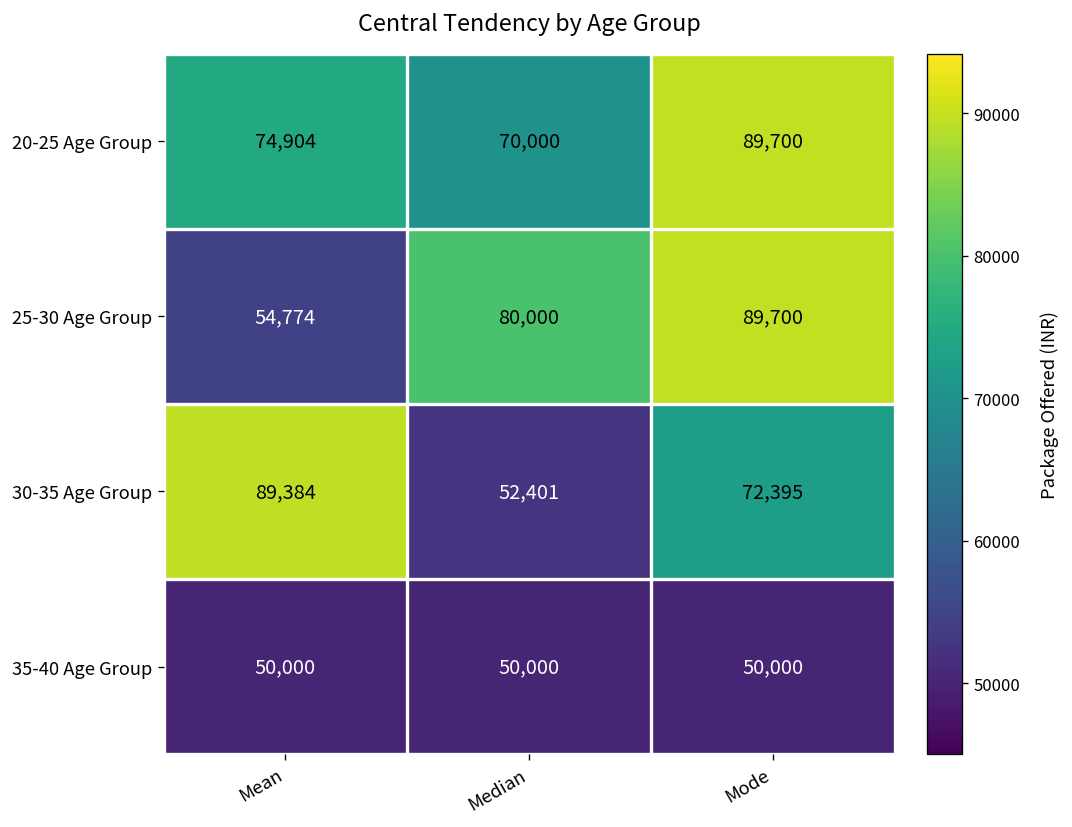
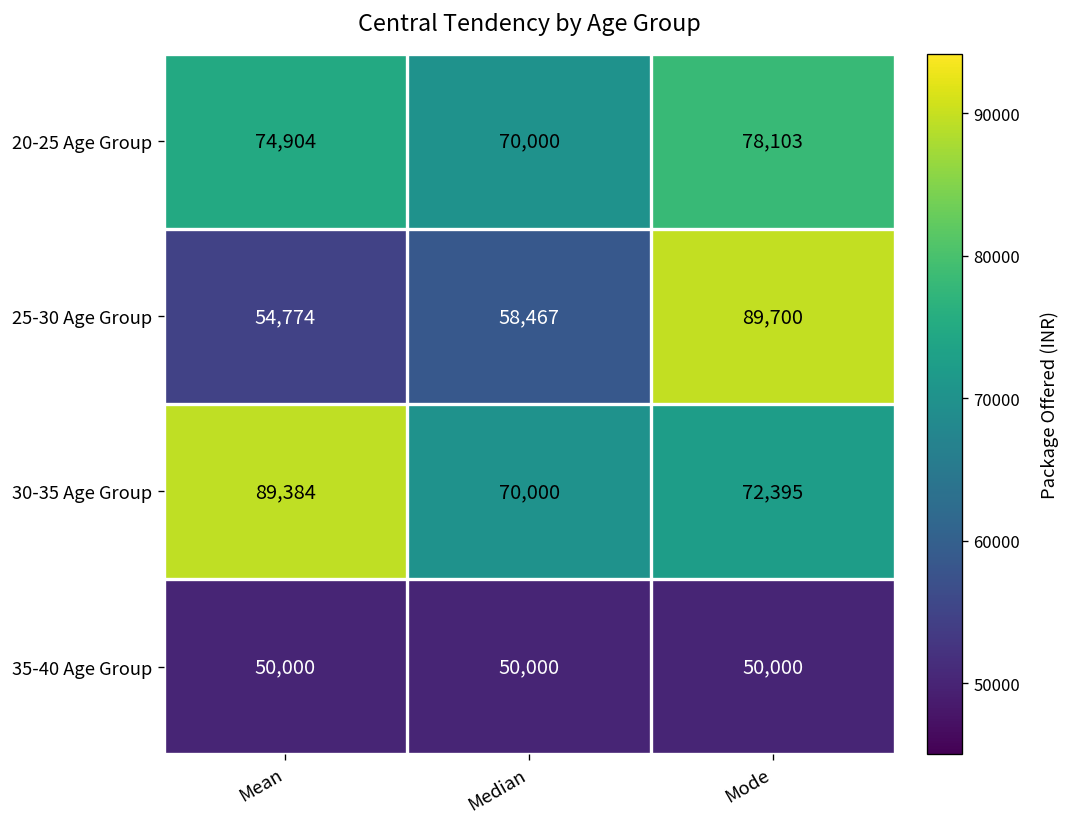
20-25 Age Group, Mode: 89,700 -> 78,103
25-30 Age Group, Median: 80,000 -> 58,467
30-35 Age Group, Median: 52,401 -> 70,000
